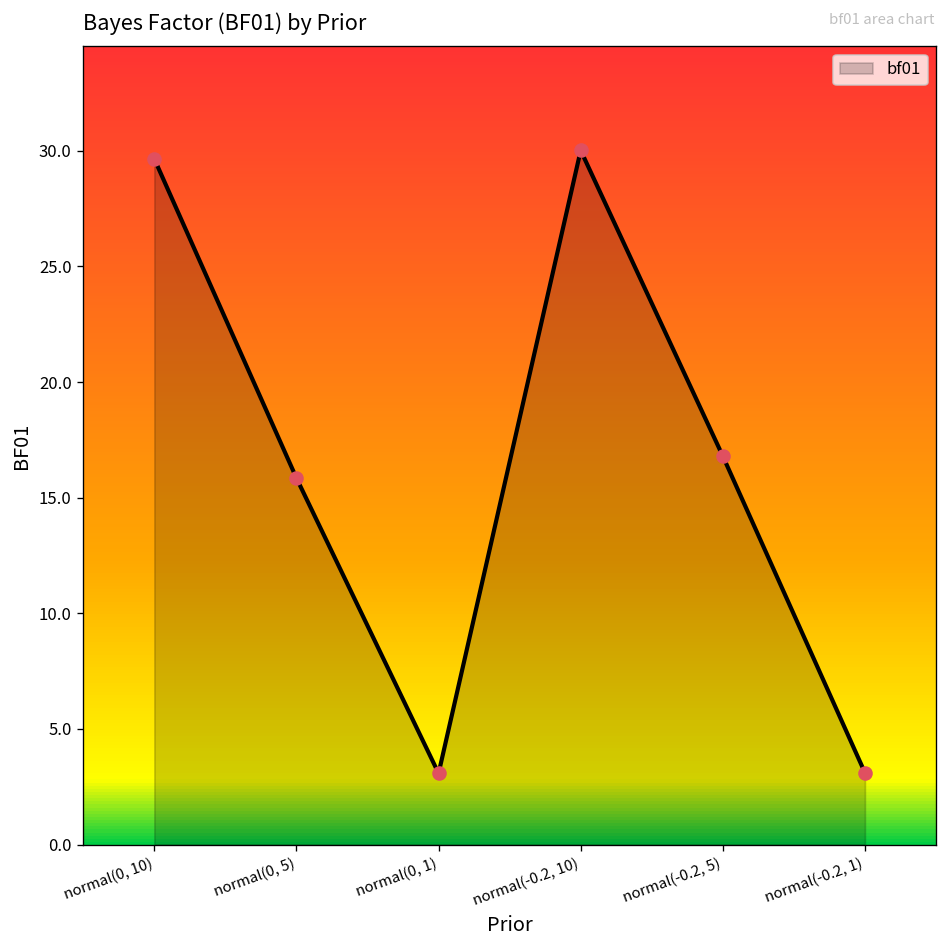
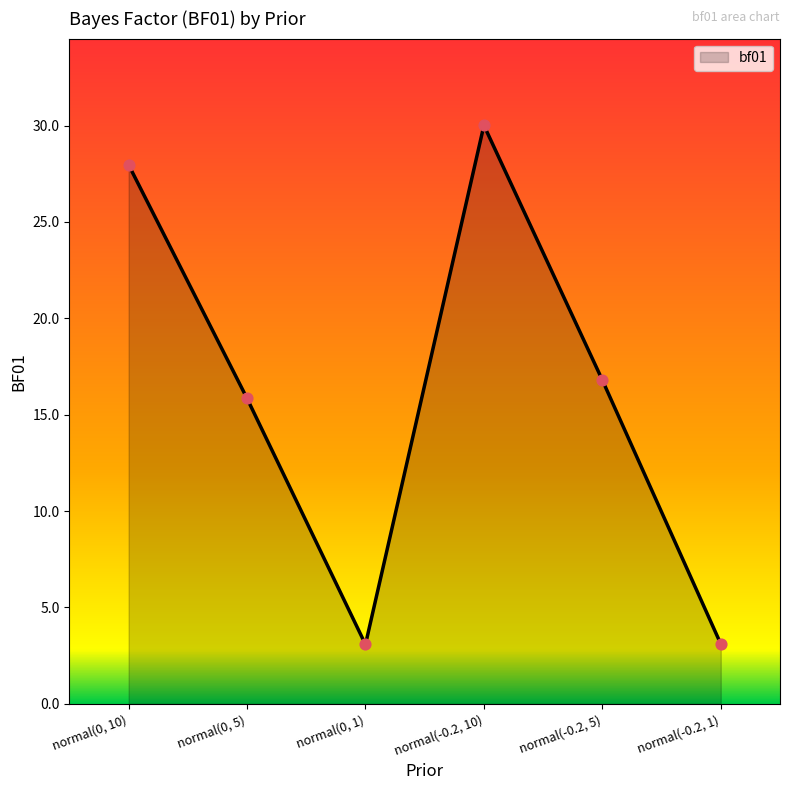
normal(0, 10): 29.6 -> 28.0
